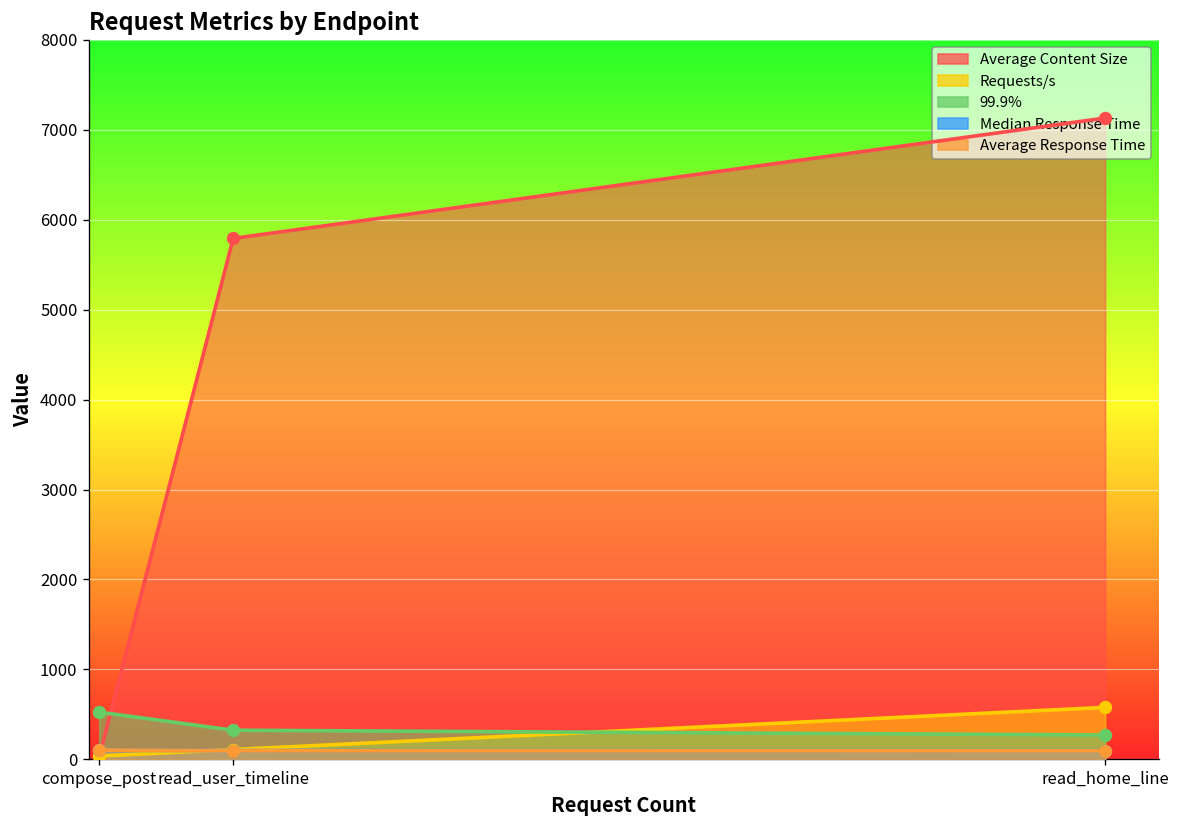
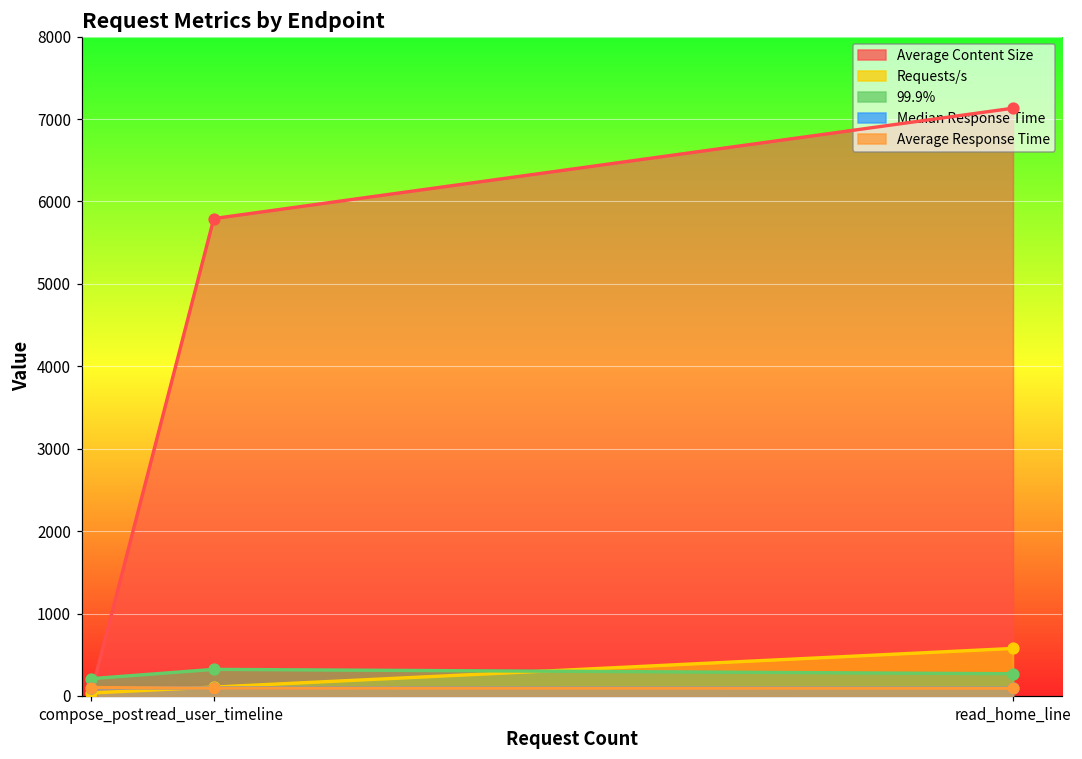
99.9%, compose_post: 500 -> 200
